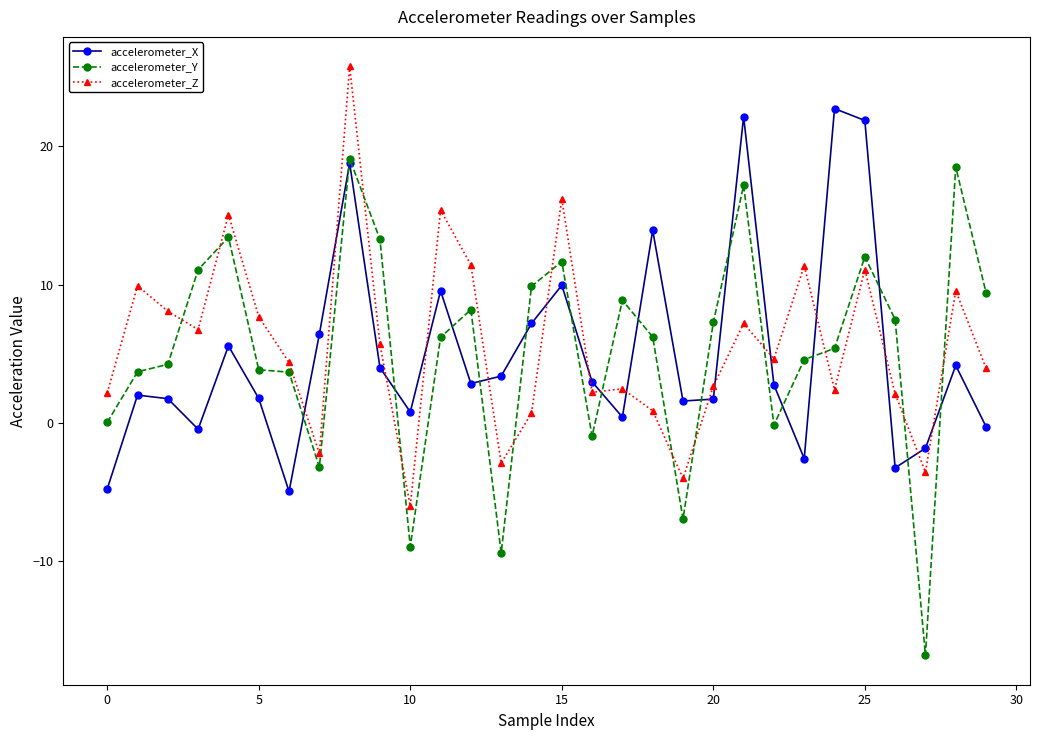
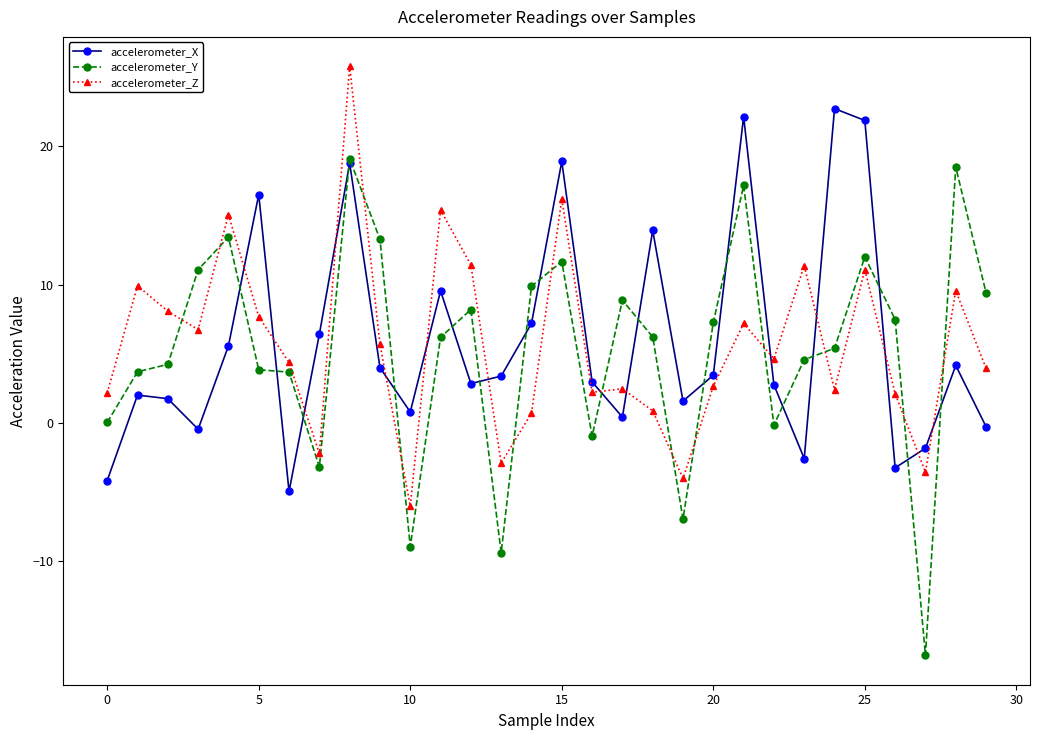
accelerometer_X, 0: -4.8 -> -4.2
accelerometer_X, 5: 1.8 -> 16.5
accelerometer_X, 15: 10.0 -> 18.9
accelerometer_X, 20: 1.7 -> 3.5
